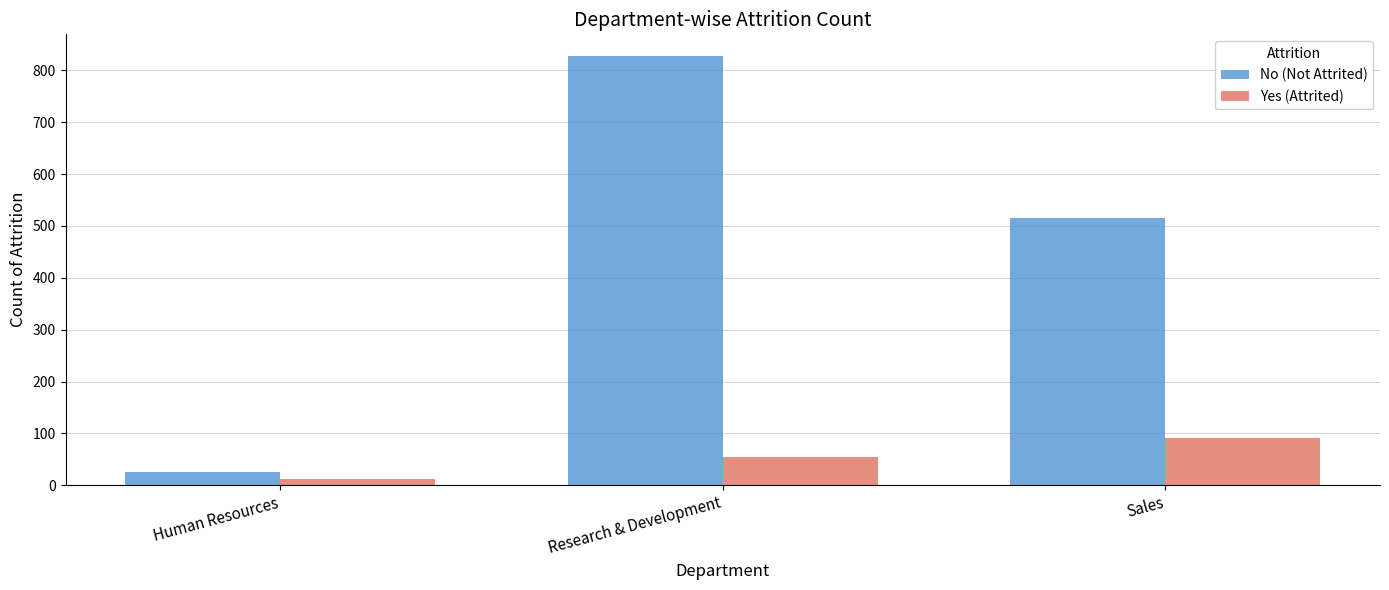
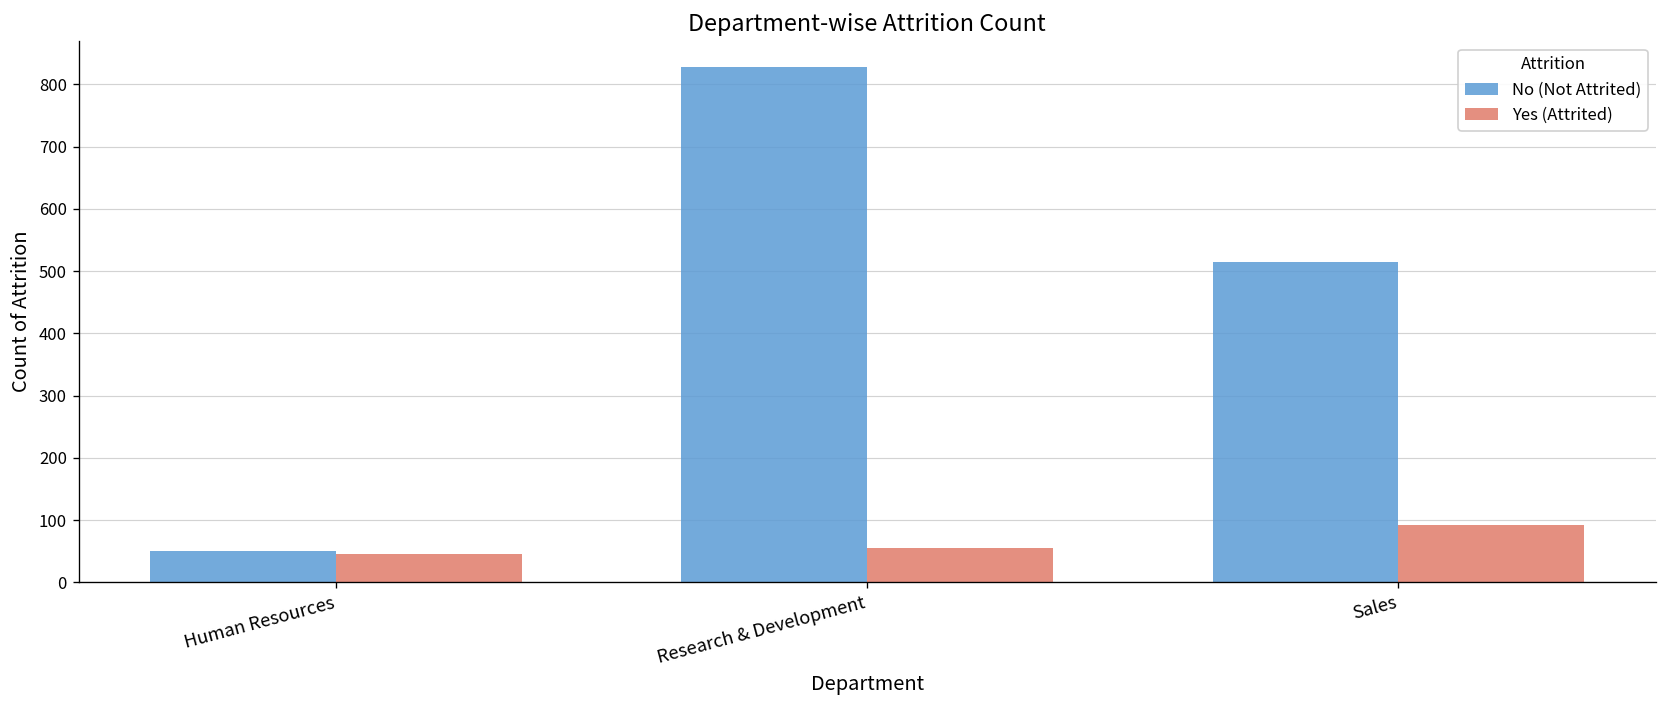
No (Not Attrited), Human Resources: 30 -> 50
Yes (Attrited), Human Resources: 10 -> 50
